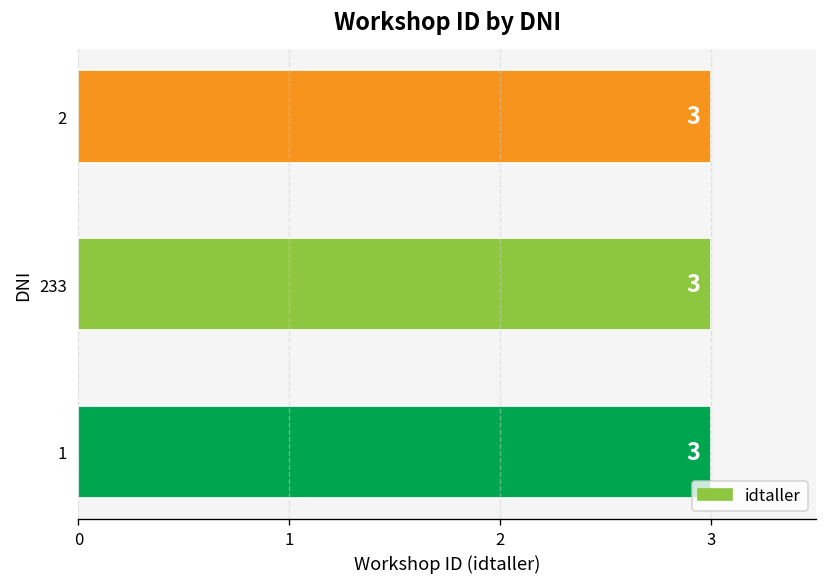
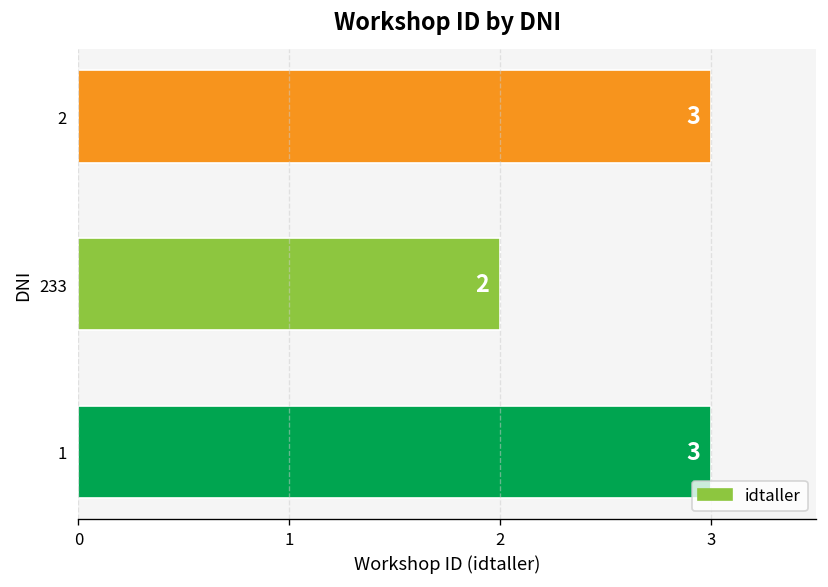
233: 3 -> 2
